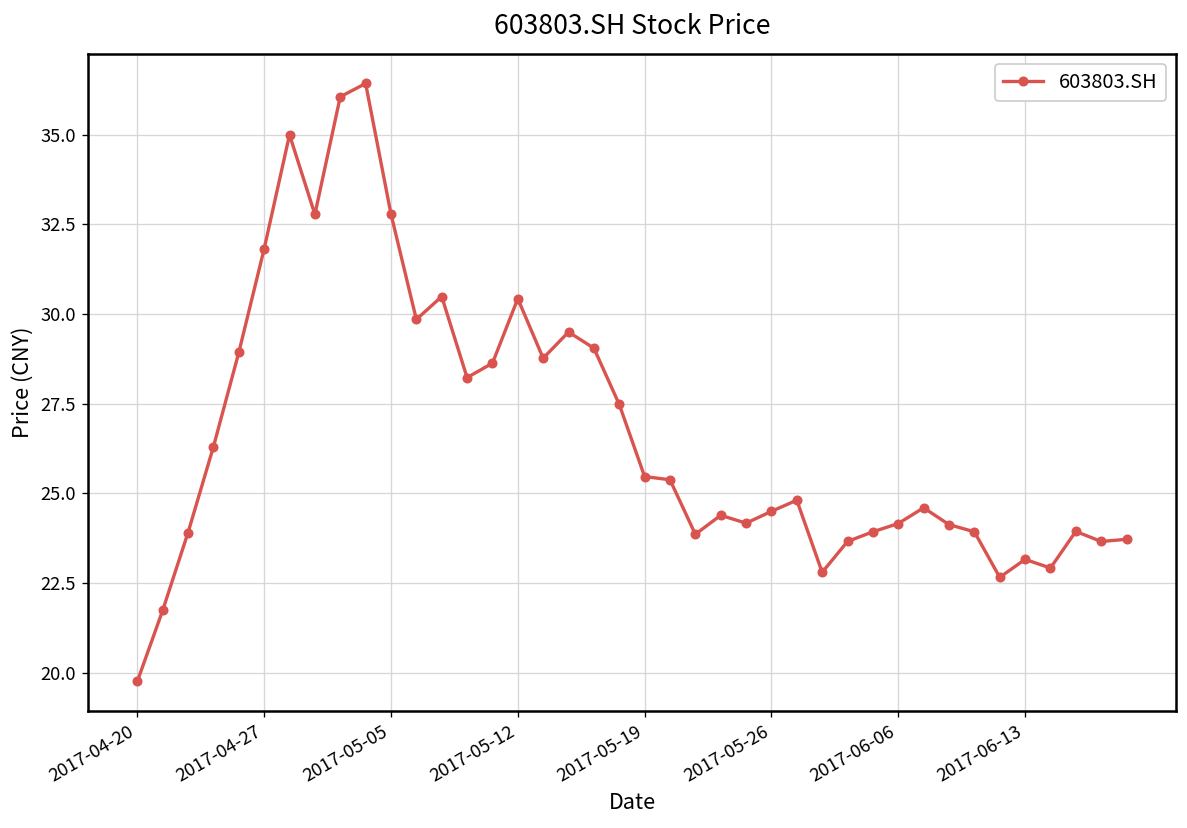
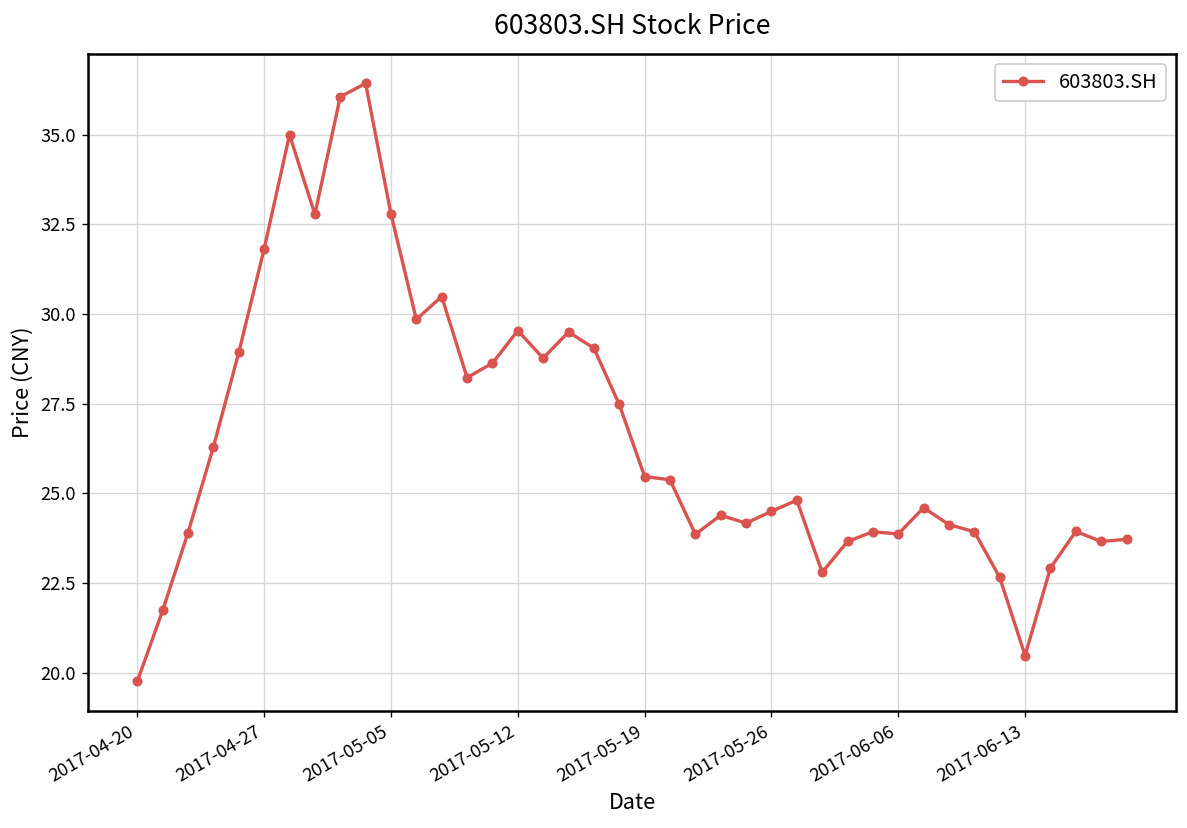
2017-05-12: 30.4 -> 29.5
2017-06-06: 24.2 -> 23.9
2017-06-13: 23.2 -> 20.5
